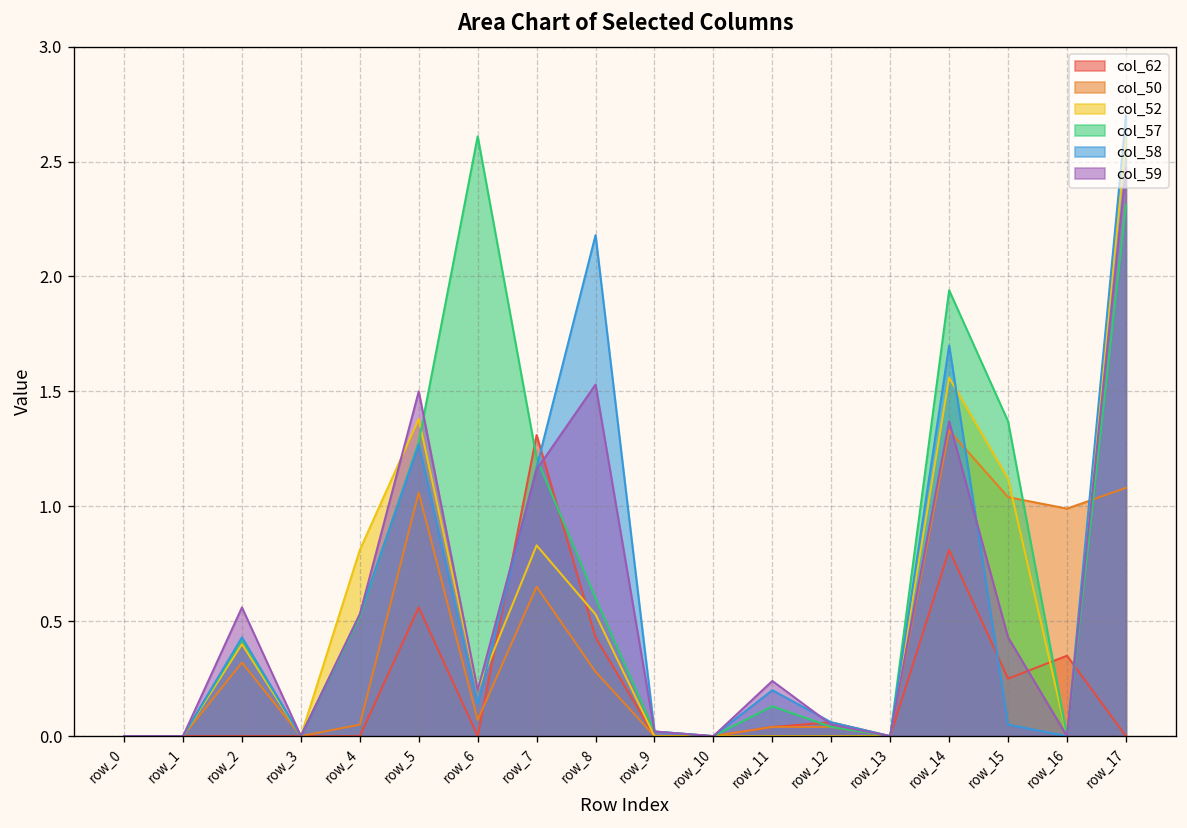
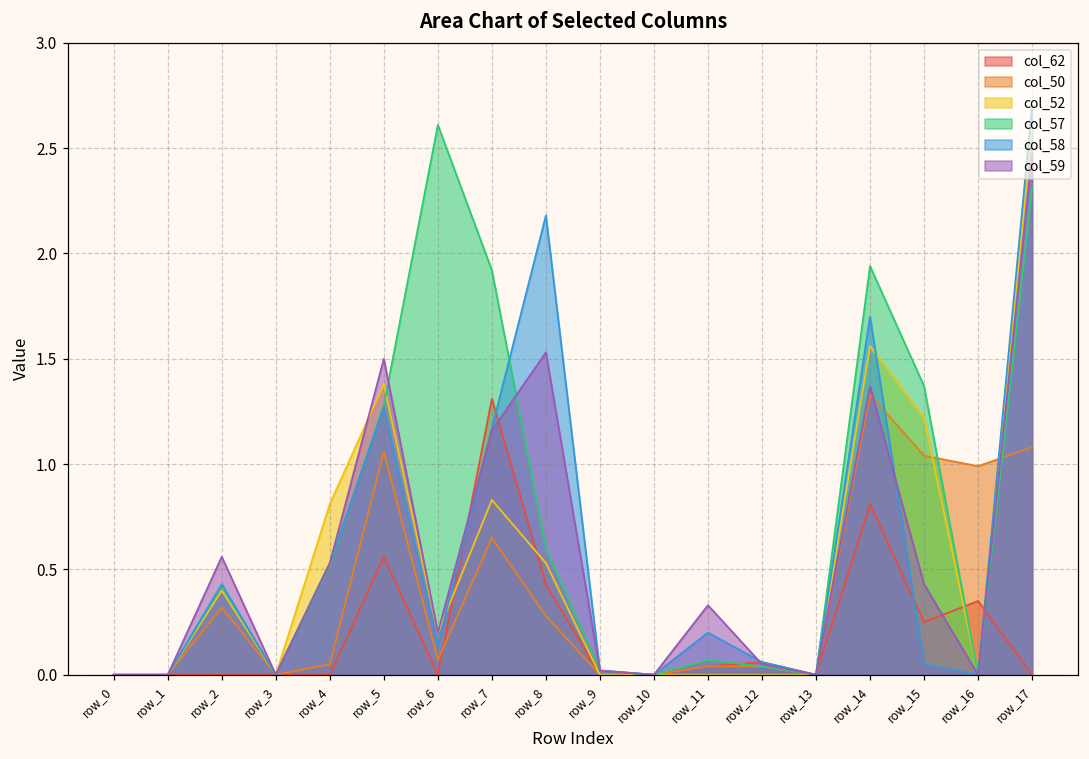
col_57, row_7: 1.21 -> 1.92
col_57, row_11: 0.13 -> 0.07
col_59, row_11: 0.24 -> 0.33
col_52, row_15: 1.12 -> 1.22
